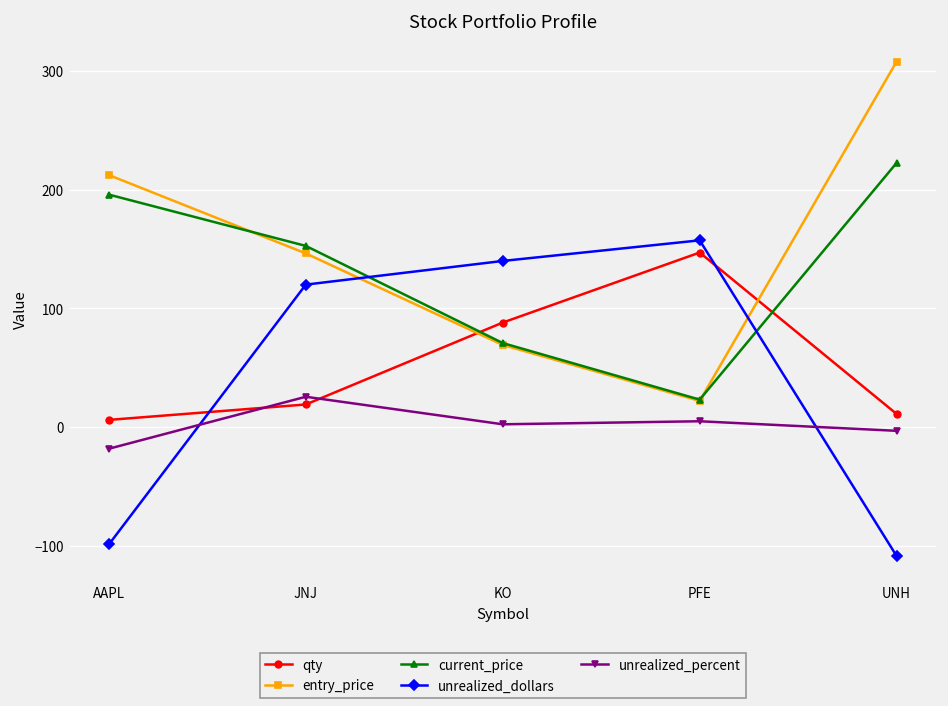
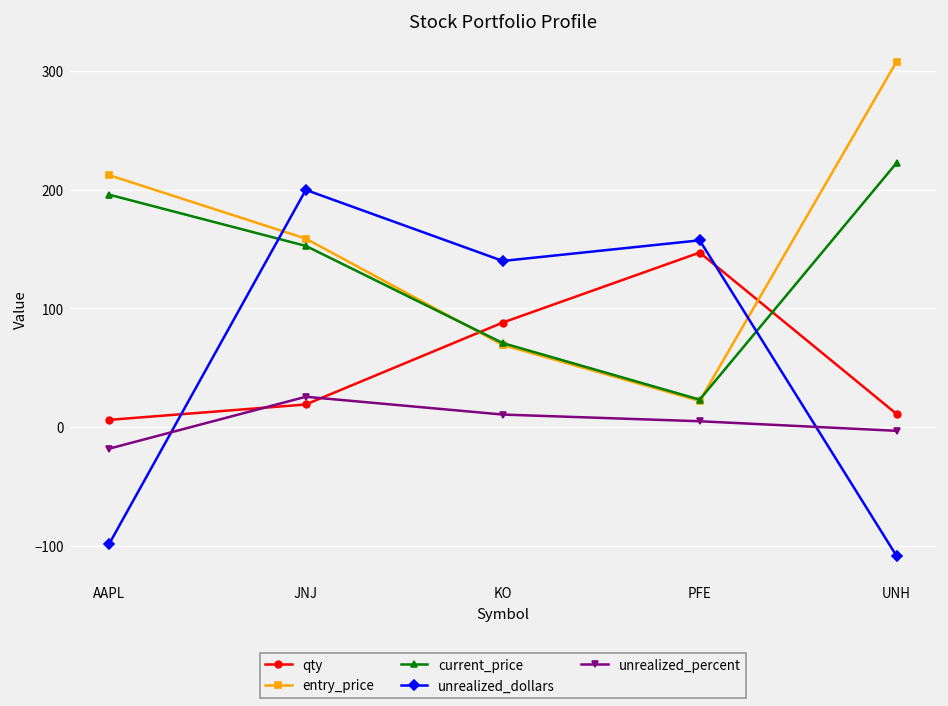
entry_price, JNJ: 150 -> 160
unrealized_dollars, JNJ: 120 -> 200
unrealized_percent, KO: 0 -> 10
